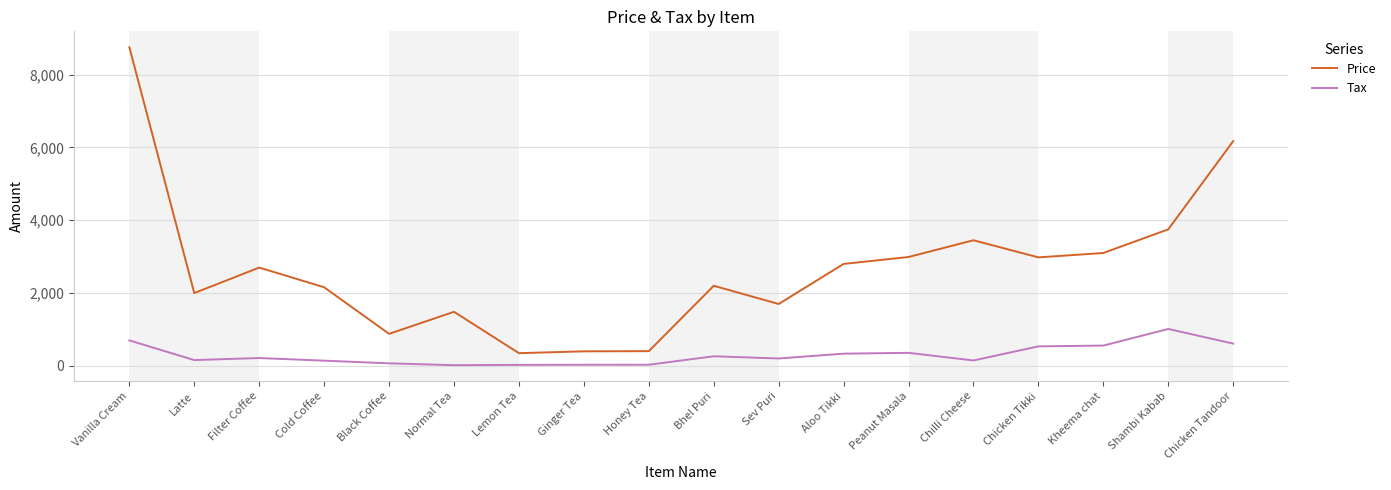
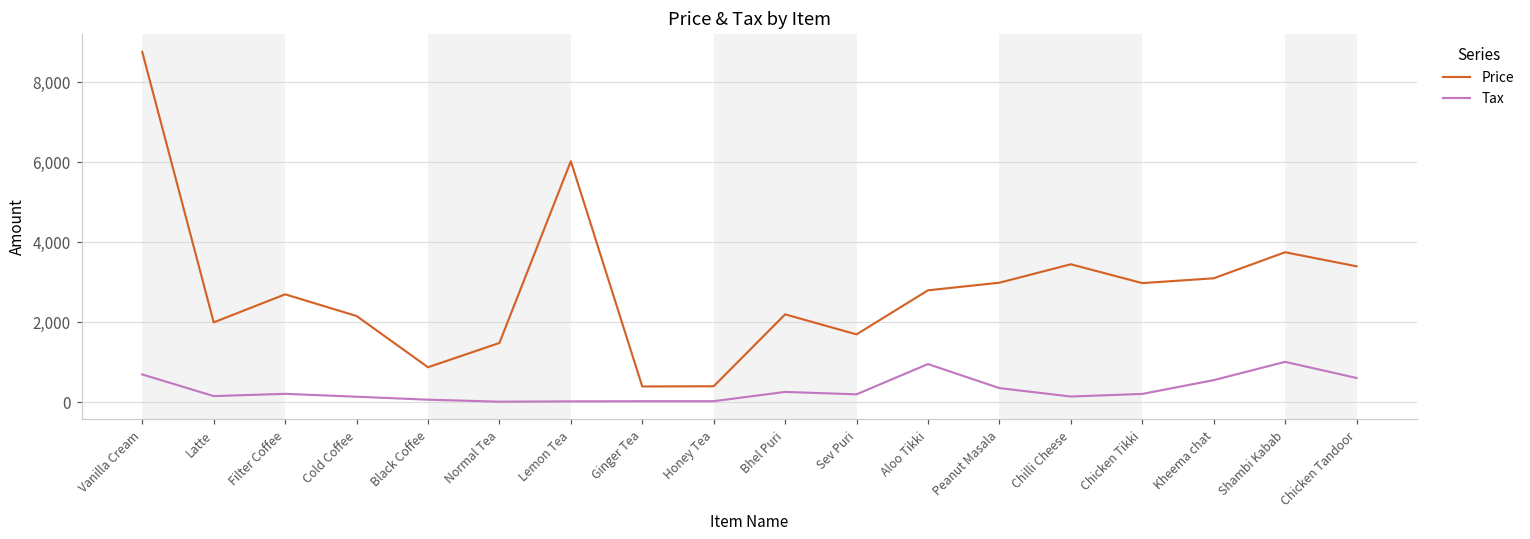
Price, Lemon Tea: 400 -> 6,000
Tax, Aloo Tikki: 300 -> 1,000
Tax, Chicken Tikki: 500 -> 200
Price, Chicken Tandoor: 6,200 -> 3,400
